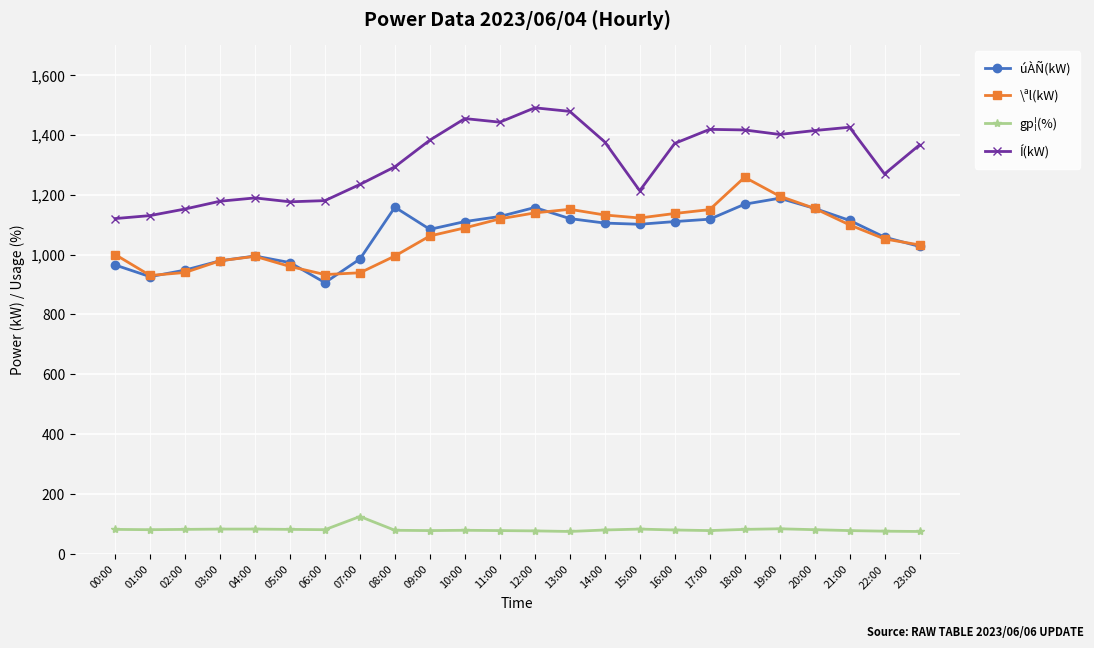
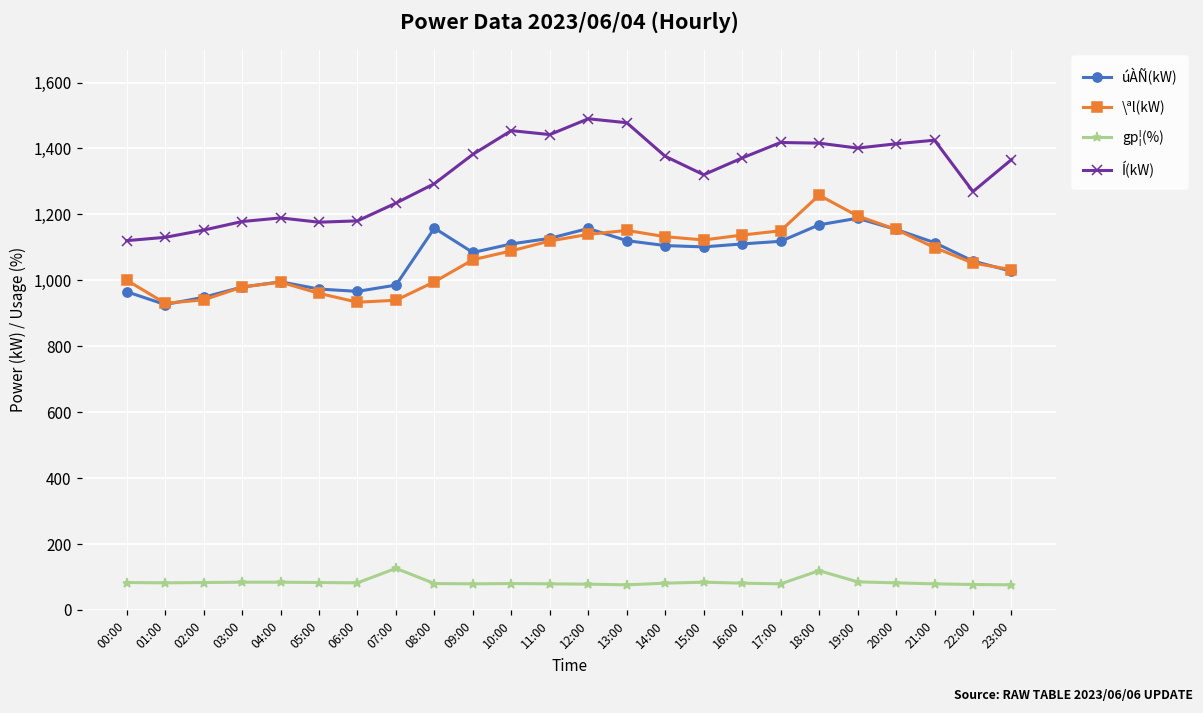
úÀÑ(kW), 06:00: 910 -> 970
Í(kW), 15:00: 1,210 -> 1,320
gp¦(%), 18:00: 80 -> 120
